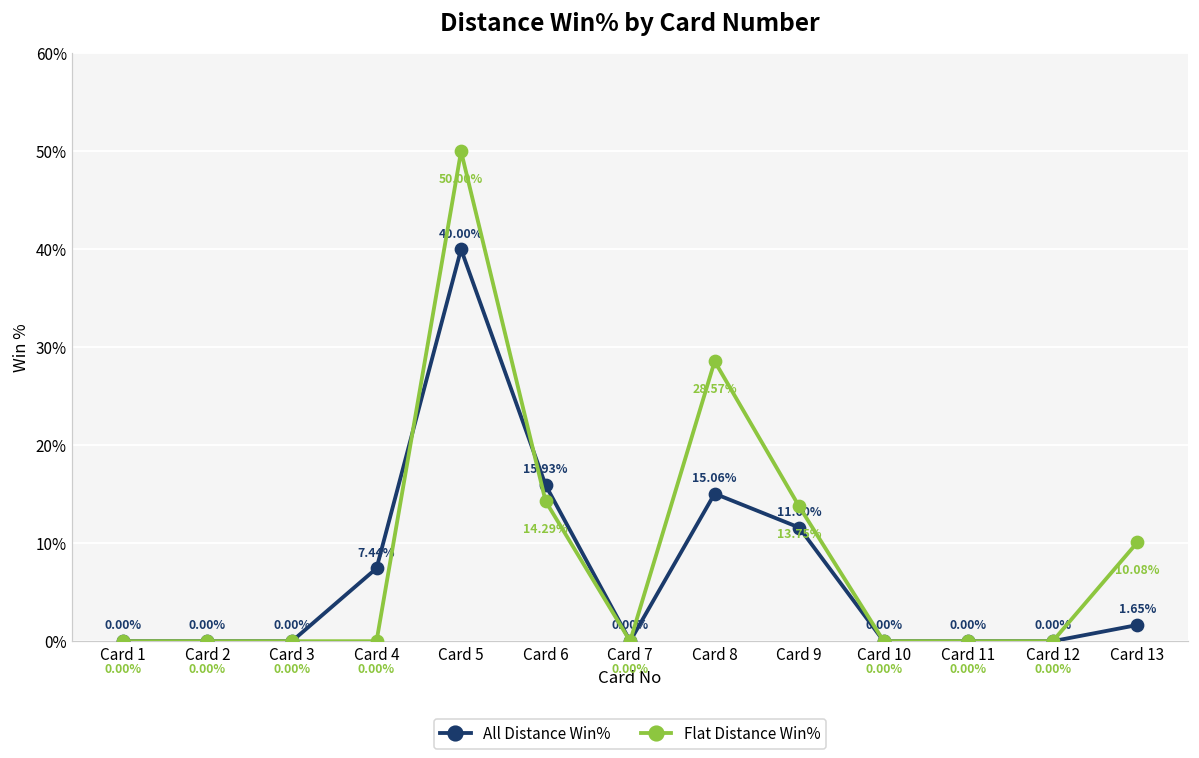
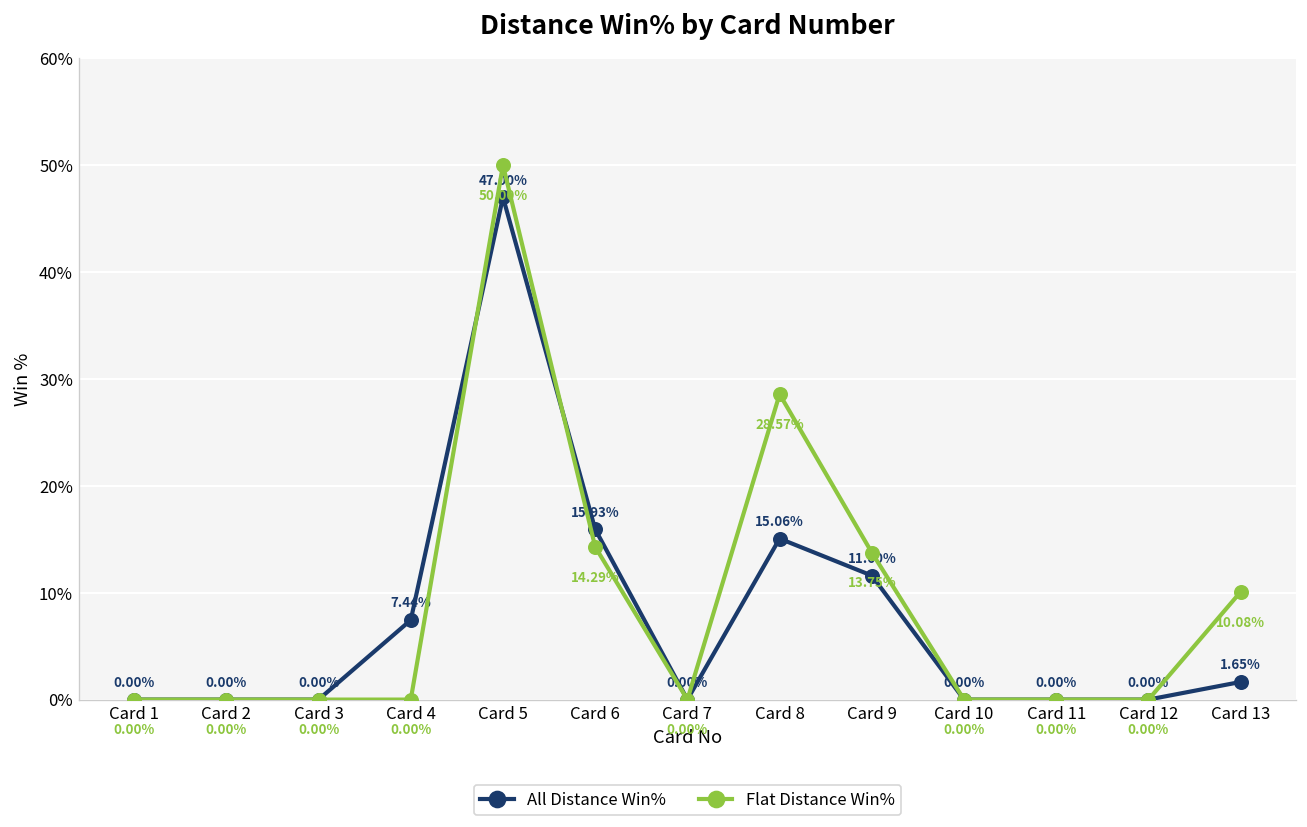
All Distance Win%, Card 5: 40.00% -> 47.00%
